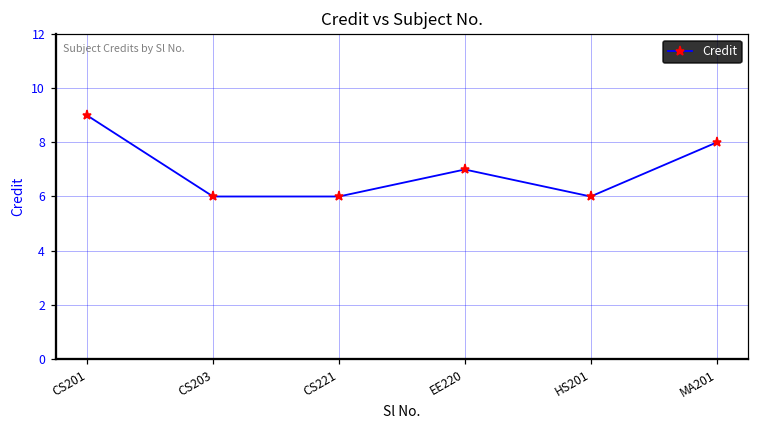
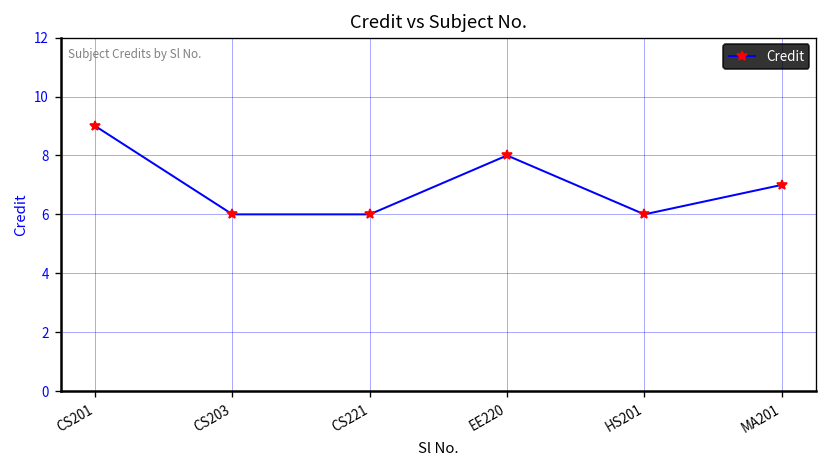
EE220: 7 -> 8
MA201: 8 -> 7
